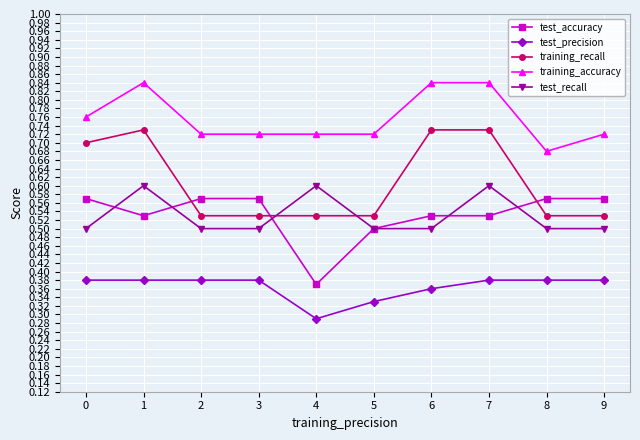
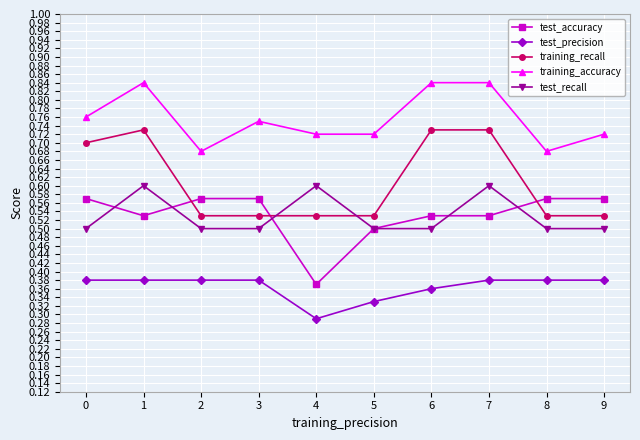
training_accuracy, 2: 0.72 -> 0.68
training_accuracy, 3: 0.72 -> 0.75
